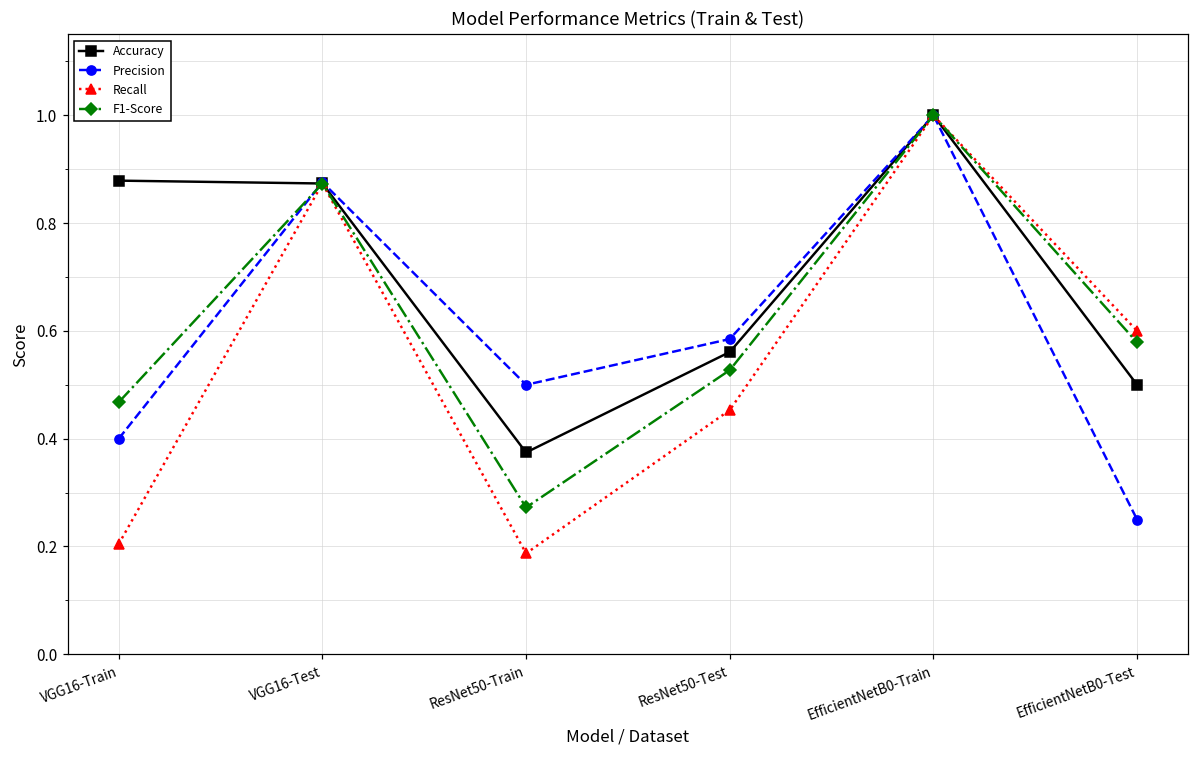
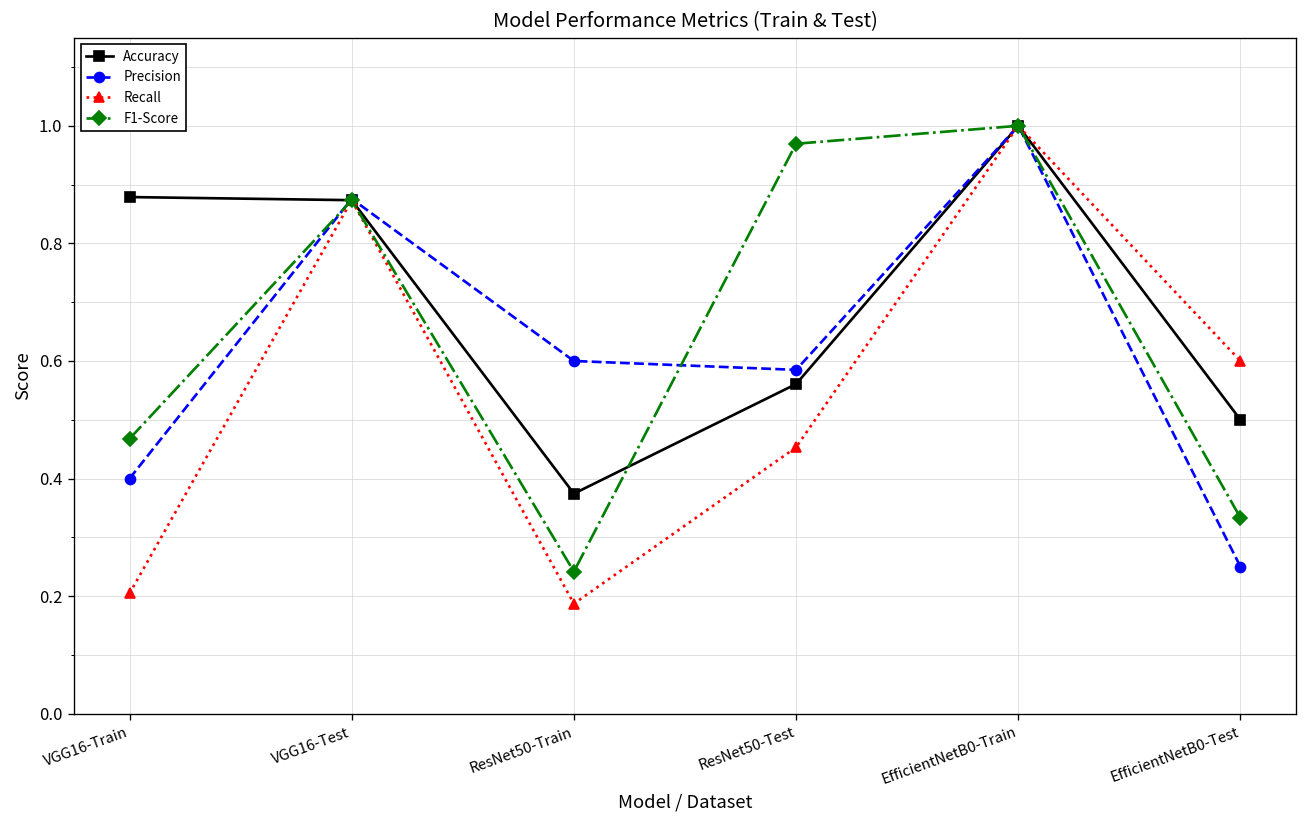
Precision, ResNet50-Train: 0.5 -> 0.6
F1-Score, ResNet50-Train: 0.27 -> 0.24
F1-Score, ResNet50-Test: 0.53 -> 0.97
F1-Score, EfficientNetB0-Test: 0.58 -> 0.33
